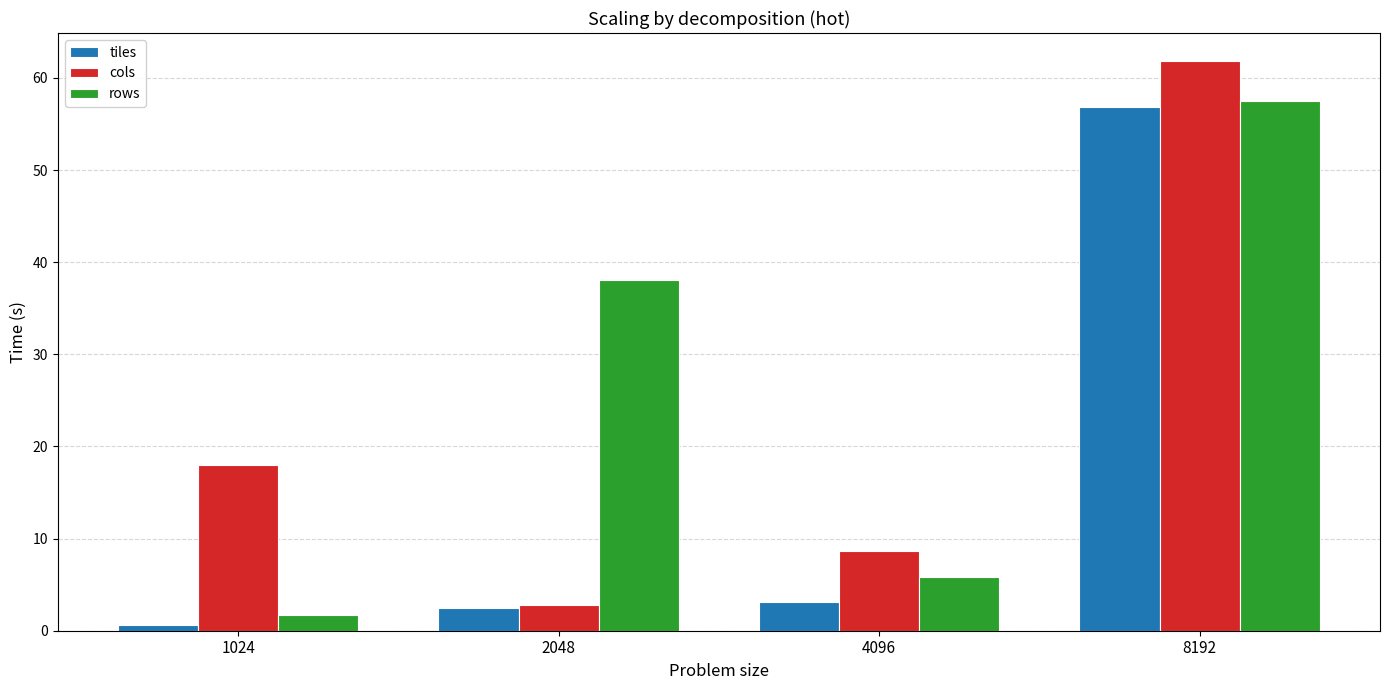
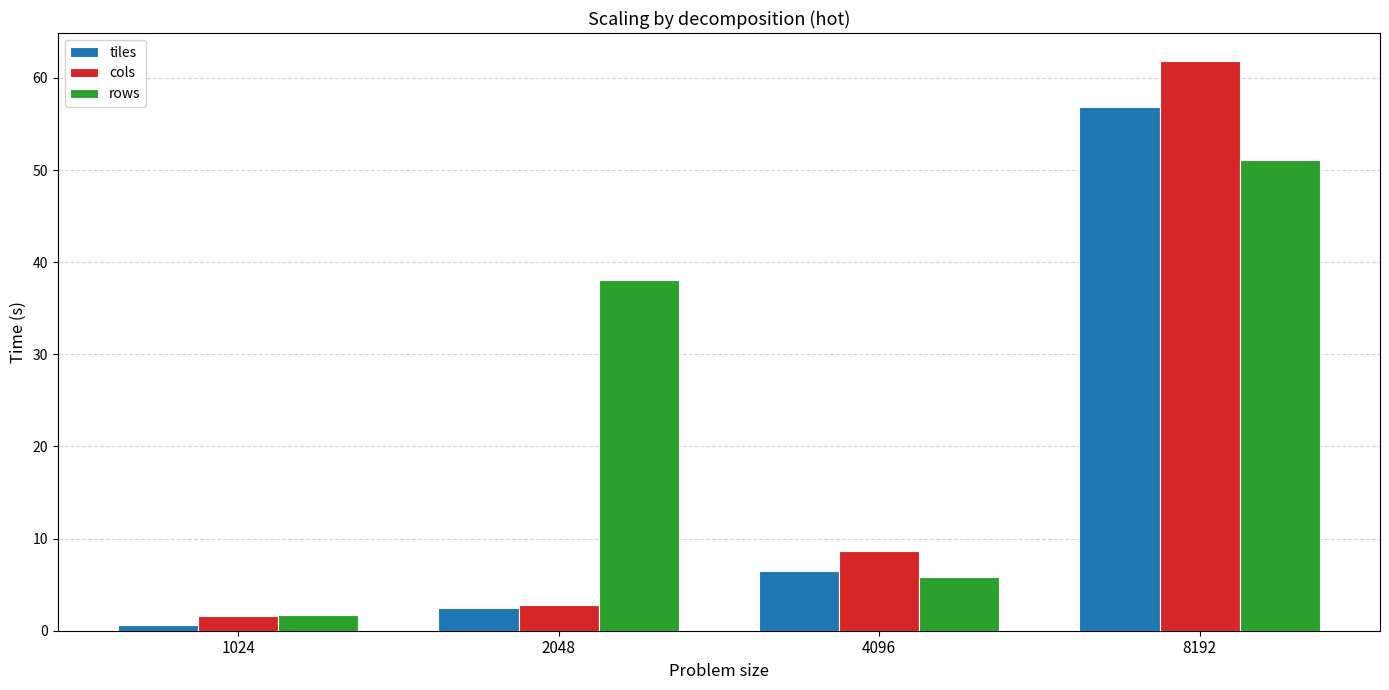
cols, 1024: 18 -> 2
tiles, 4096: 3 -> 6
rows, 8192: 57 -> 51
